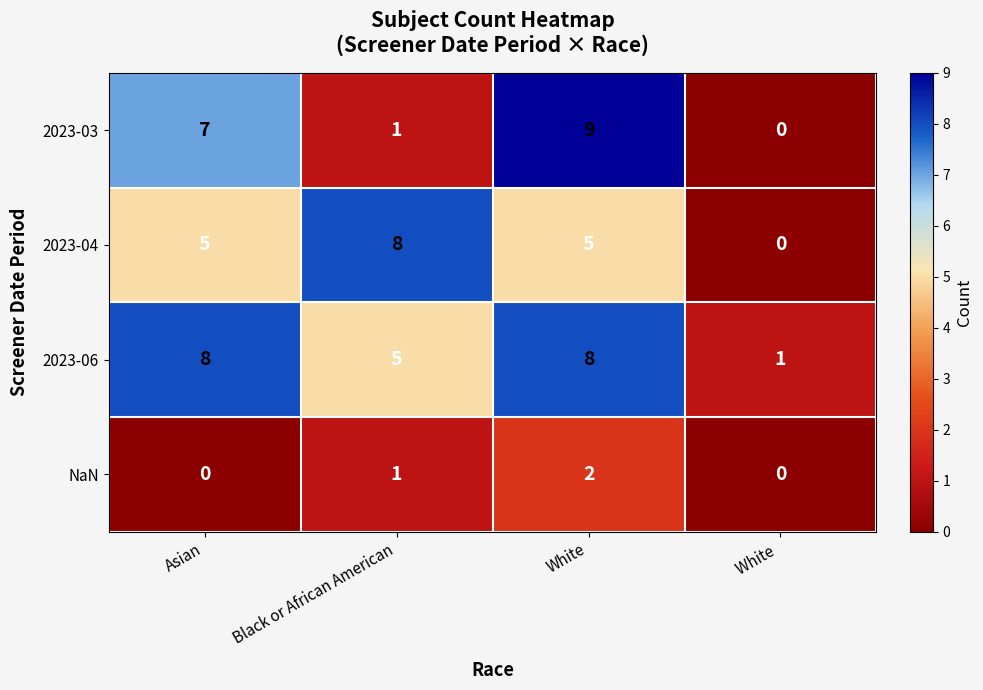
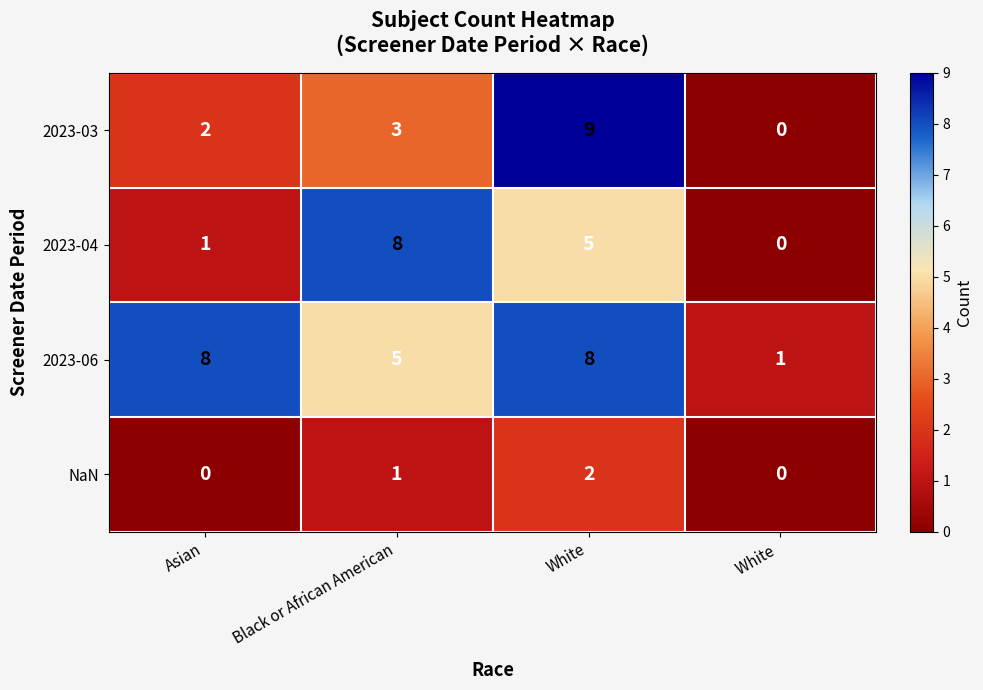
2023-03, Asian: 7 -> 2
2023-03, Black or African American: 1 -> 3
2023-04, Asian: 5 -> 1
